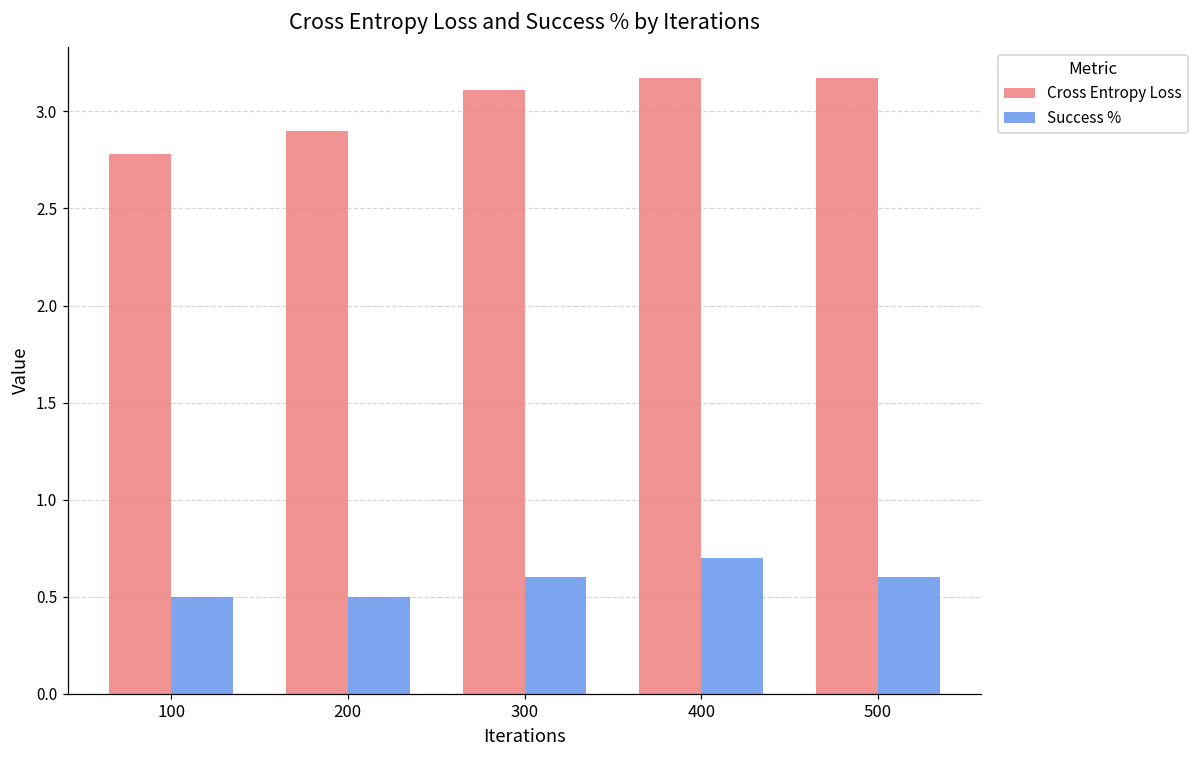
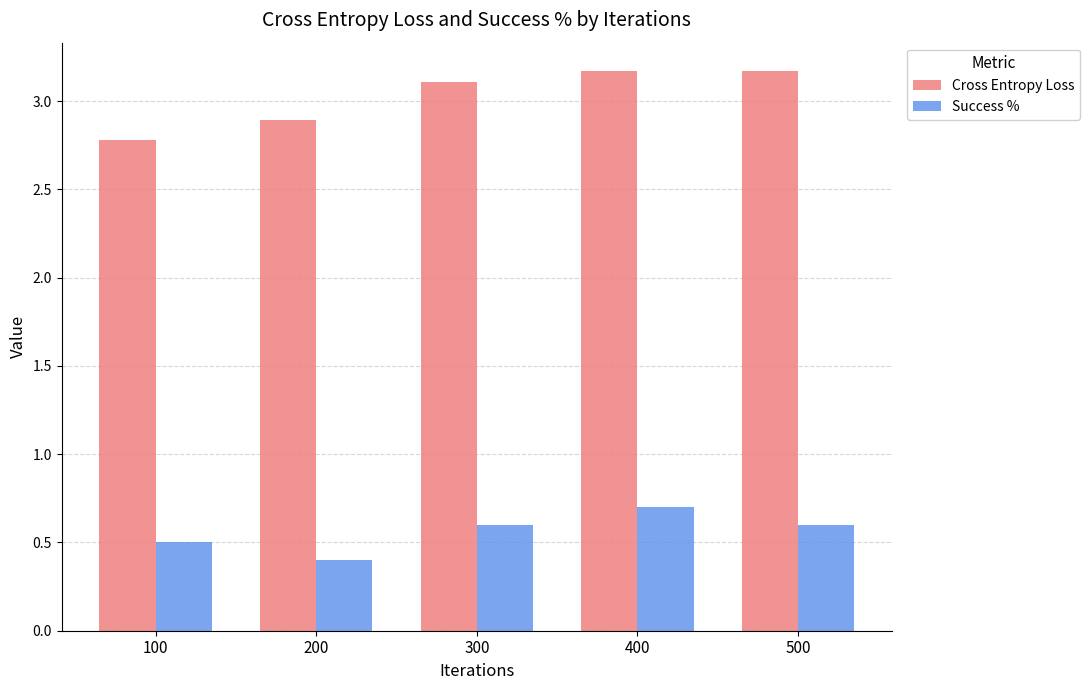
Success %, 200: 0.5 -> 0.4
